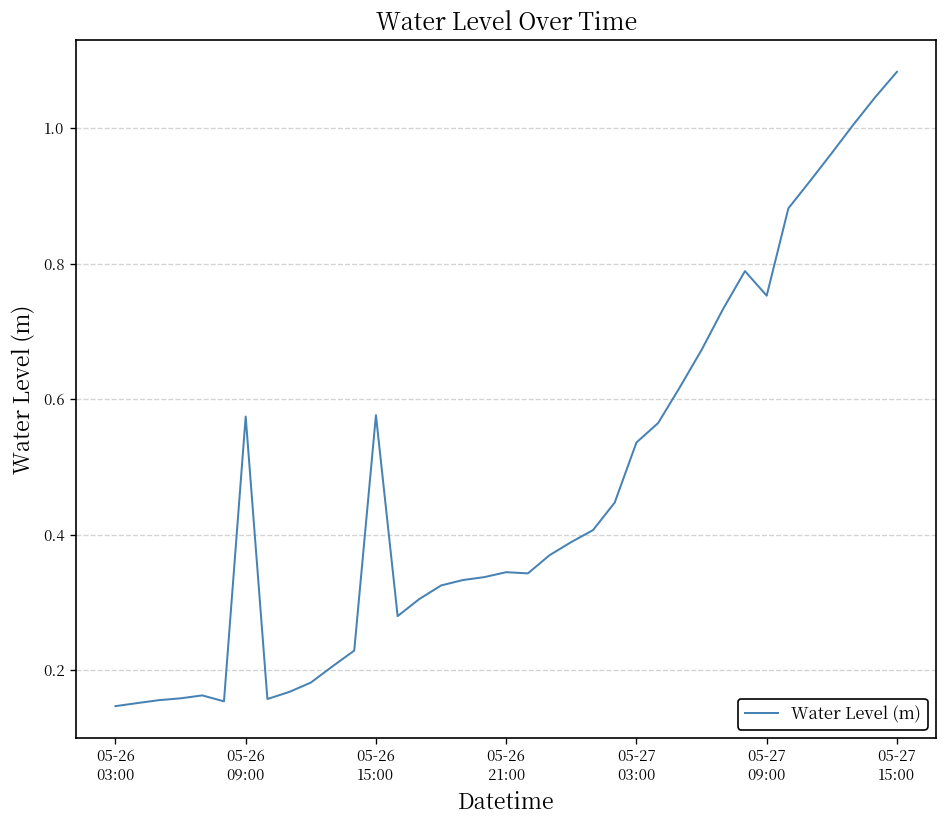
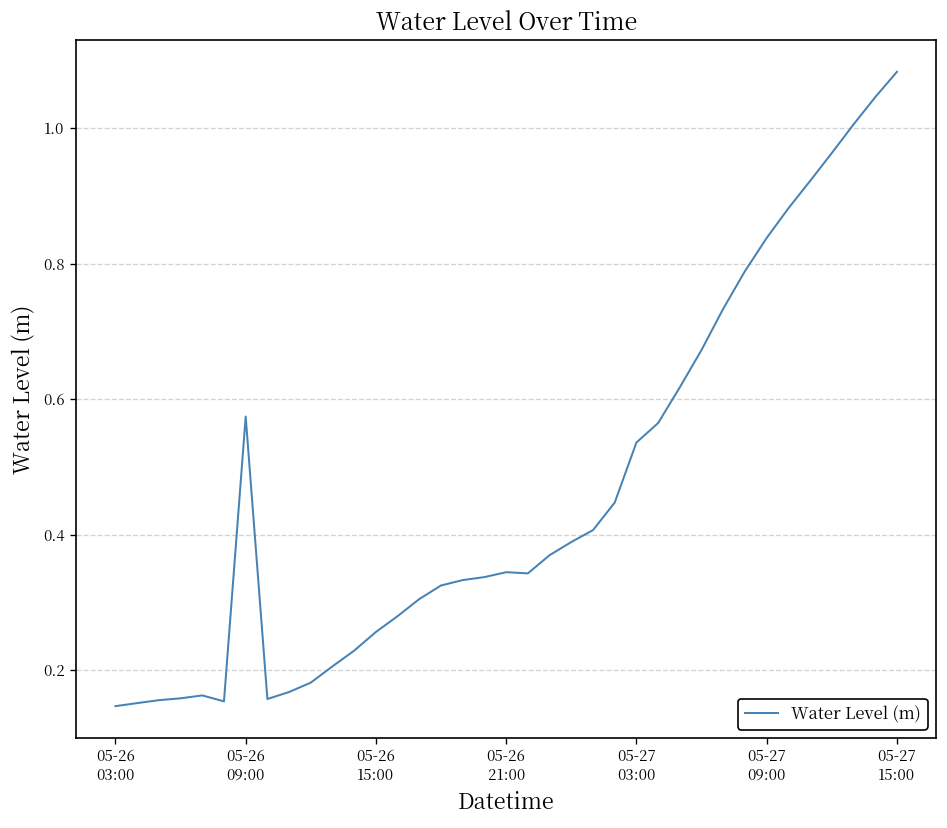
05-26 15:00: 0.58 -> 0.26
05-27 09:00: 0.75 -> 0.84
